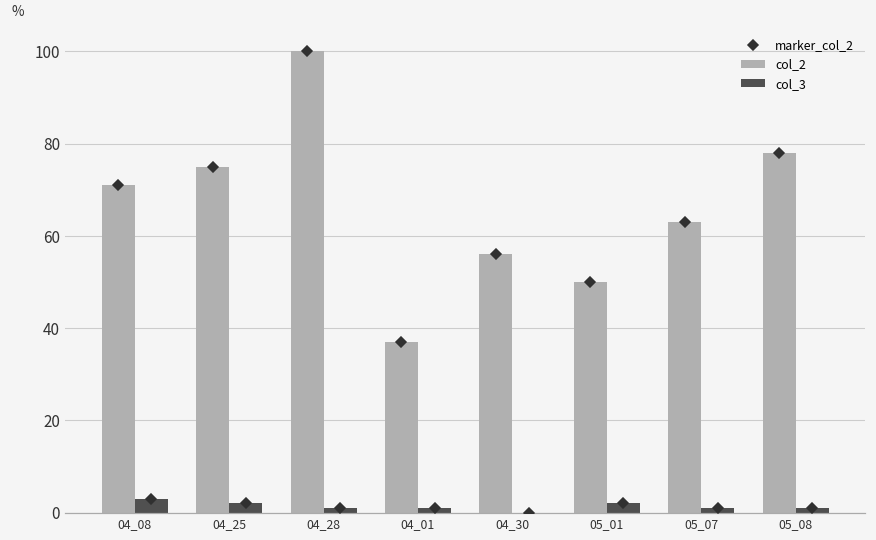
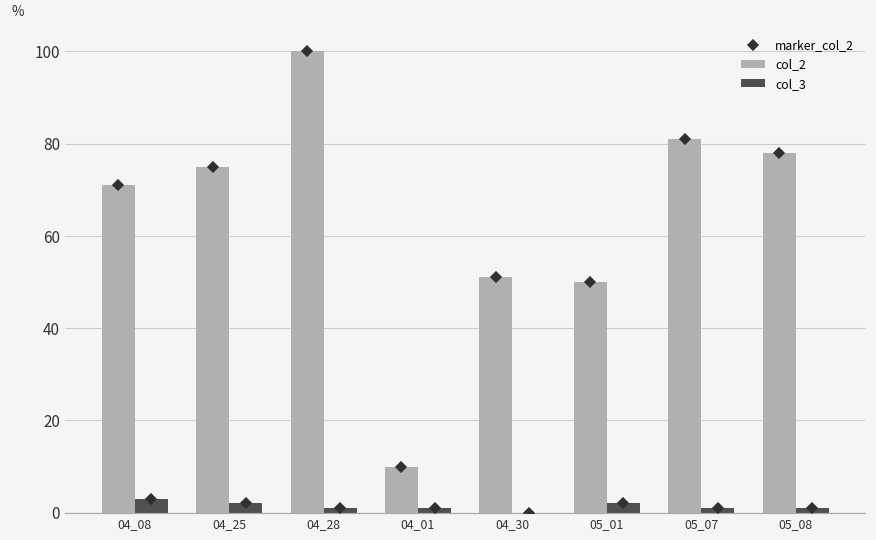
col_2, 04_01: 37 -> 10
col_2, 04_30: 56 -> 51
col_2, 05_07: 63 -> 81
